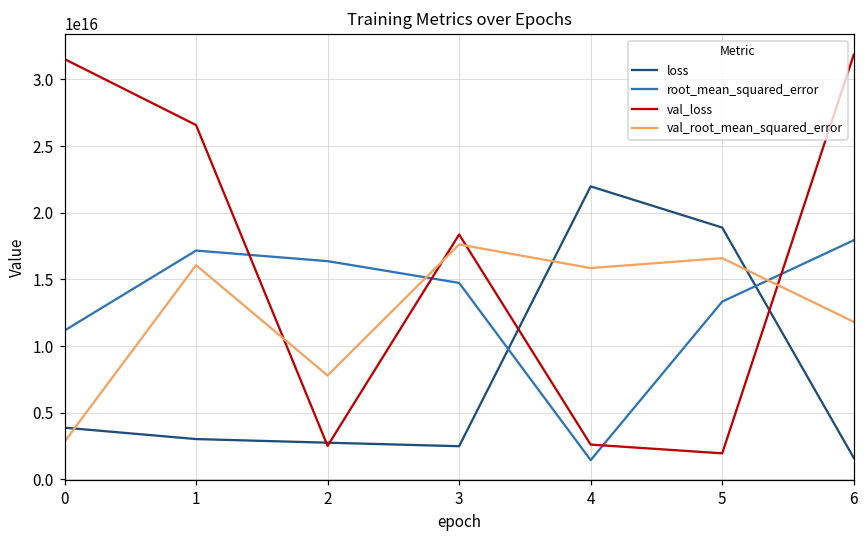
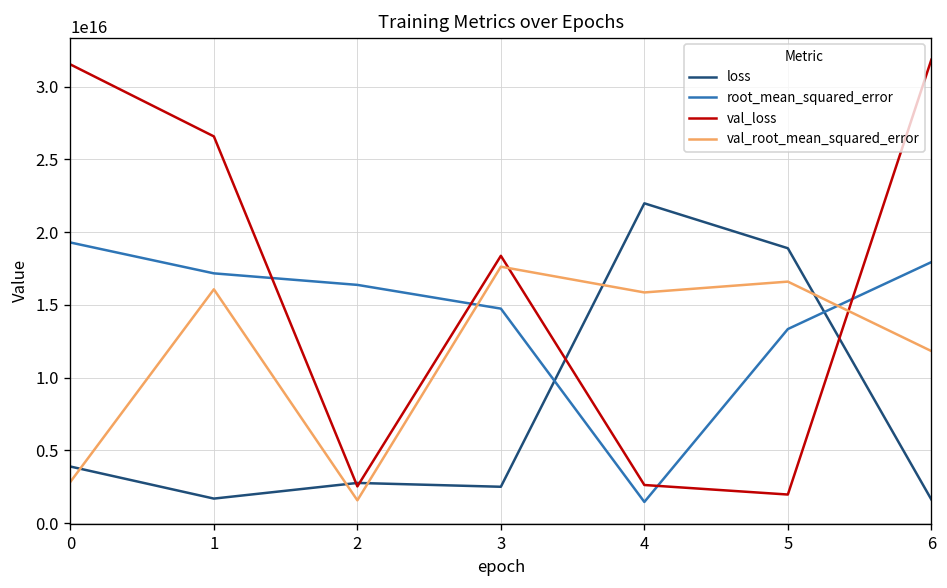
root_mean_squared_error, 0: 11200000000000000 -> 19300000000000000
loss, 1: 3000000000000000 -> 1700000000000000
val_root_mean_squared_error, 2: 7800000000000000 -> 1600000000000000
